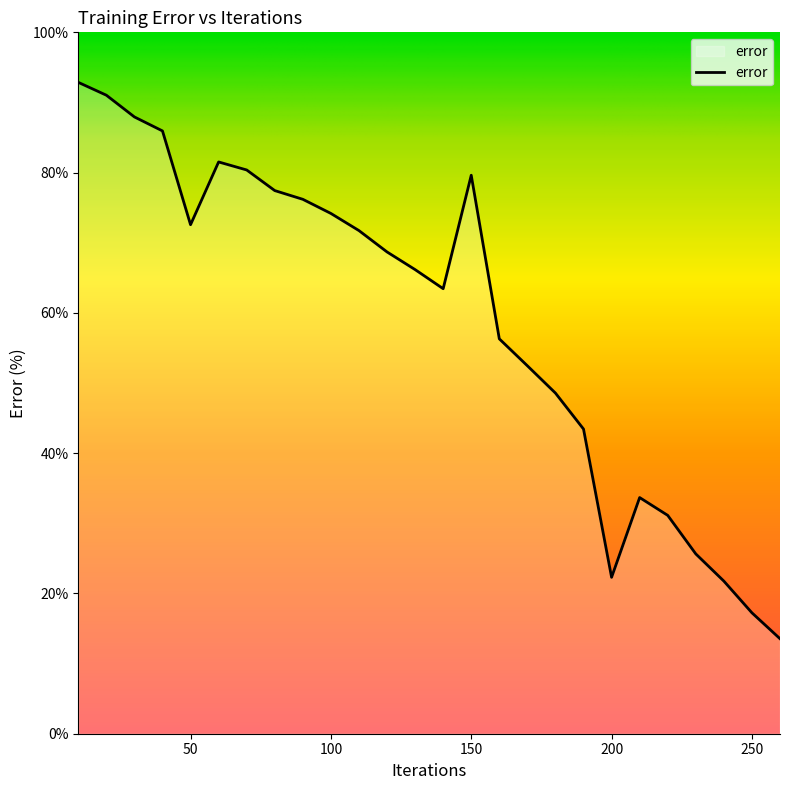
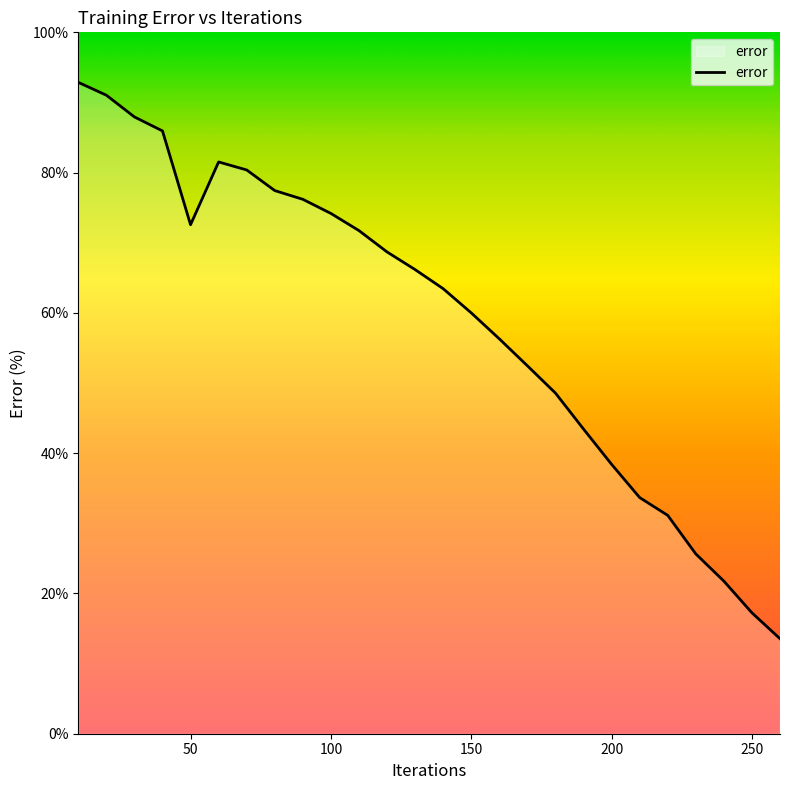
150: 80% -> 60%
200: 22% -> 38%
